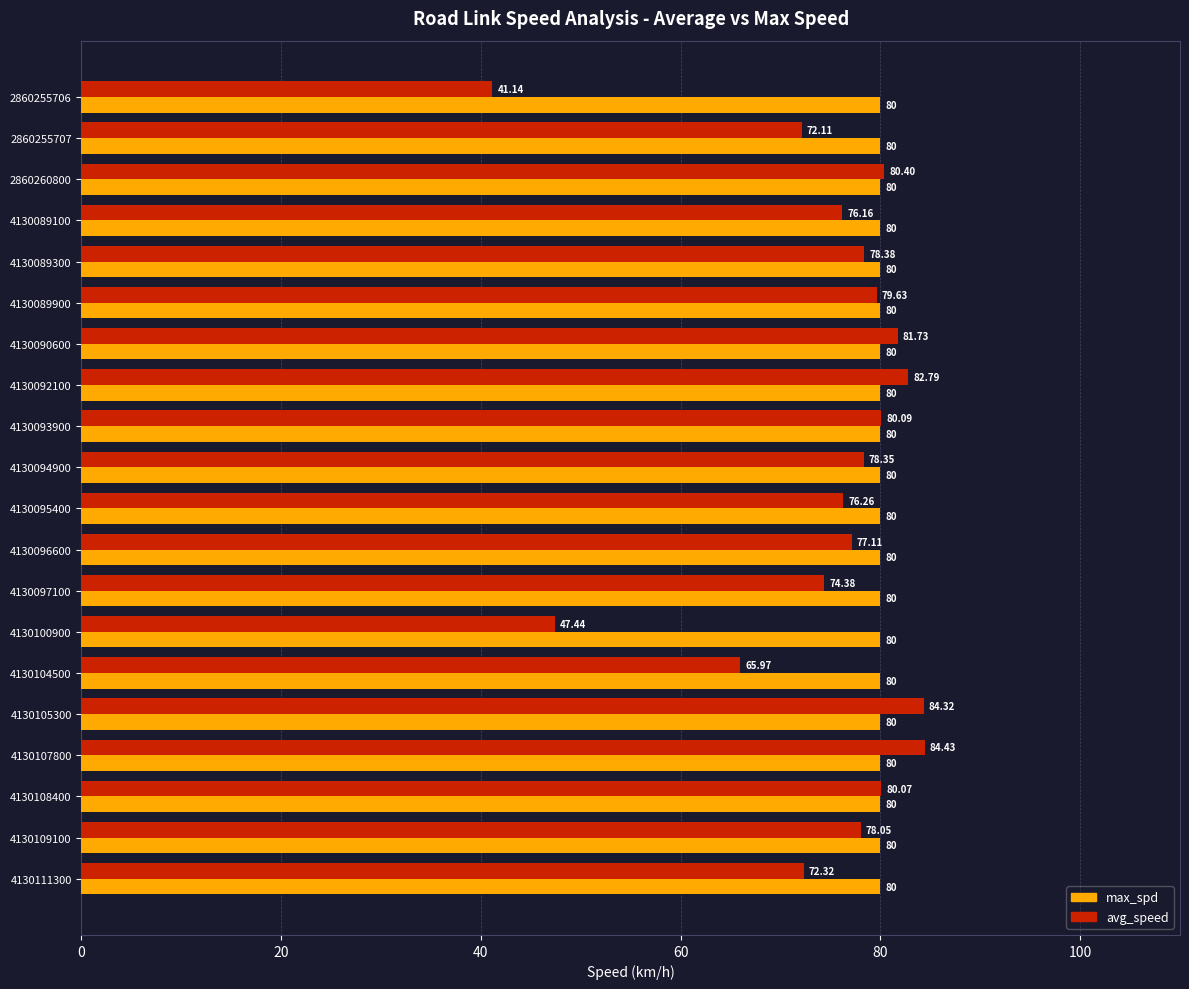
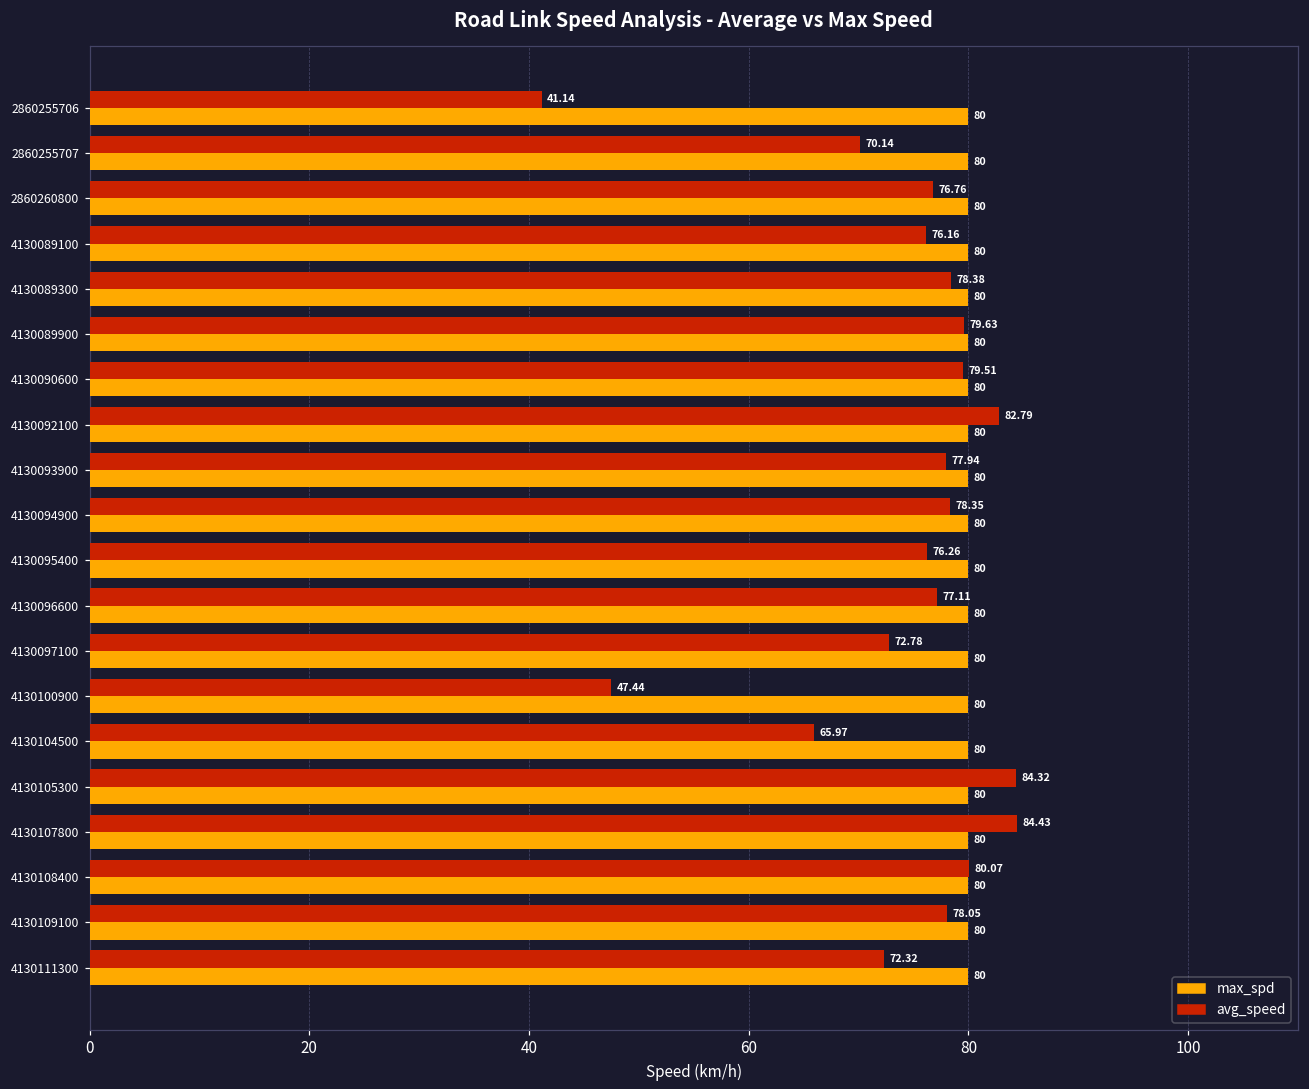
avg_speed, 2860255707: 72.11 -> 70.14
avg_speed, 2860260800: 80.40 -> 76.76
avg_speed, 4130090600: 81.73 -> 79.51
avg_speed, 4130093900: 80.09 -> 77.94
avg_speed, 4130097100: 74.38 -> 72.78
